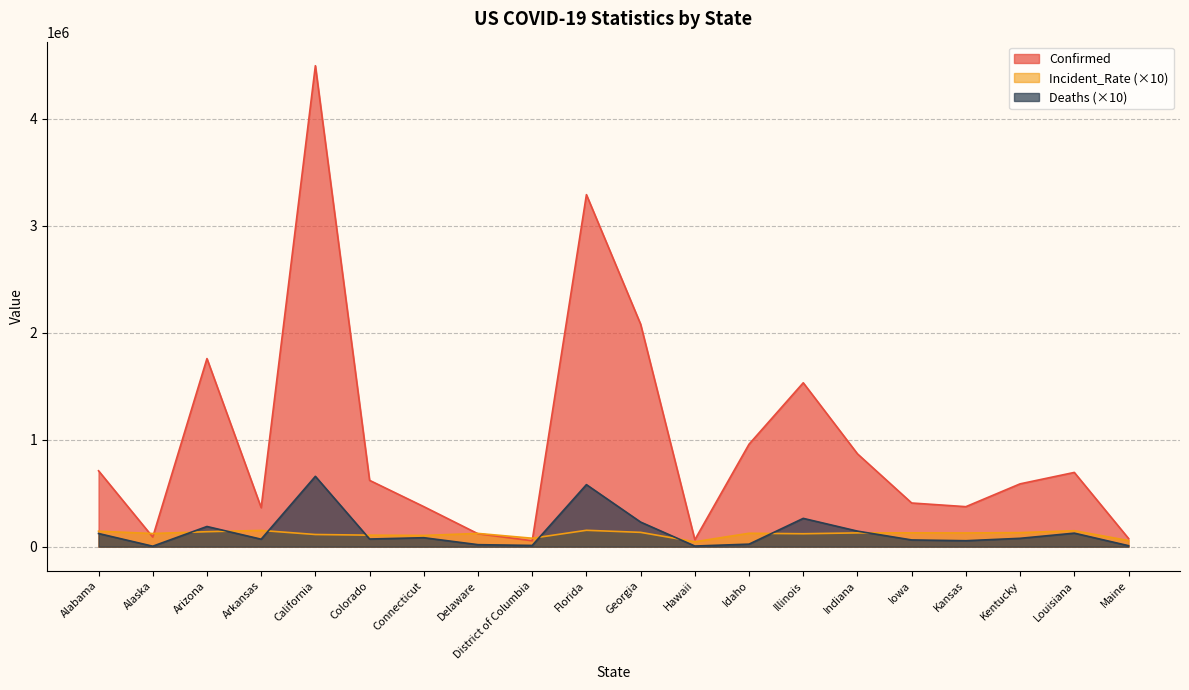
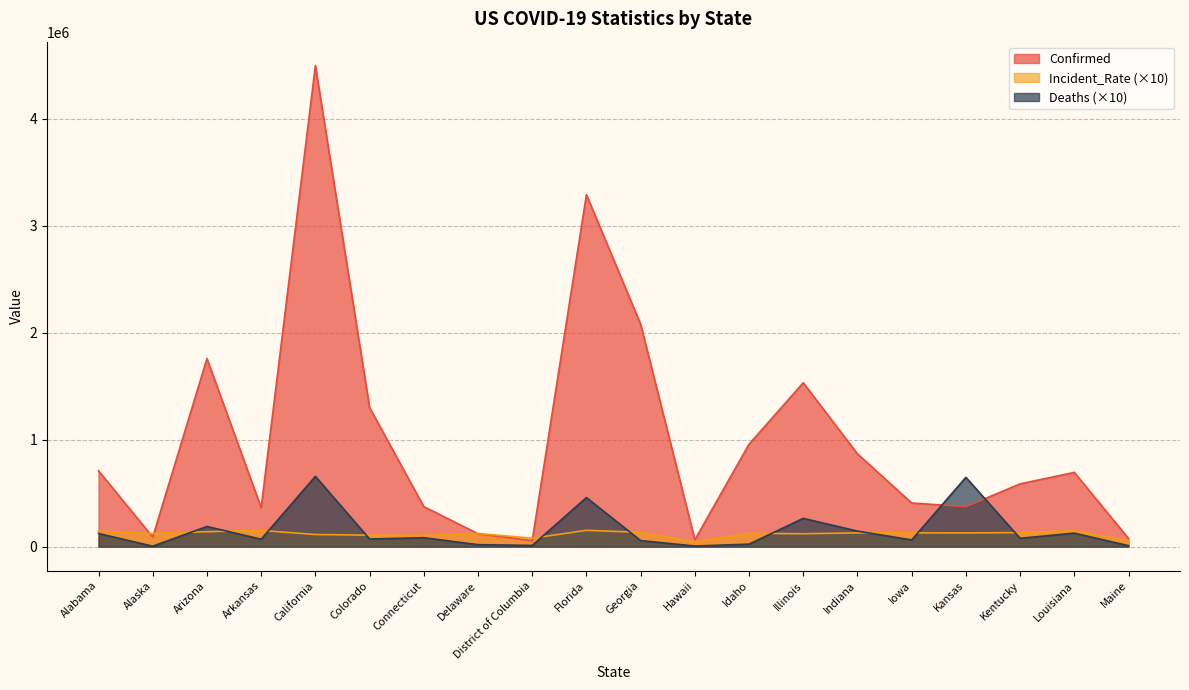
Confirmed, Colorado: 620000 -> 1300000
Deaths (×10), Florida: 580000 -> 460000
Deaths (×10), Georgia: 230000 -> 60000
Deaths (×10), Kansas: 60000 -> 650000
